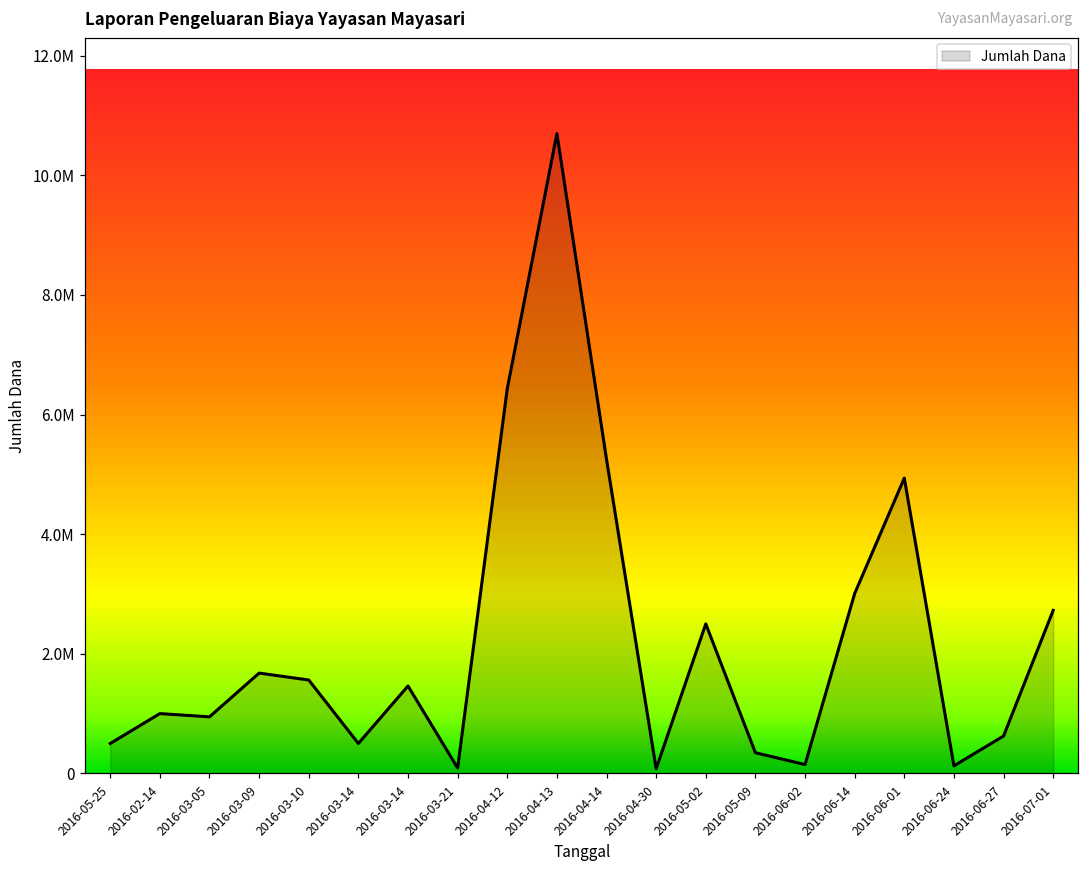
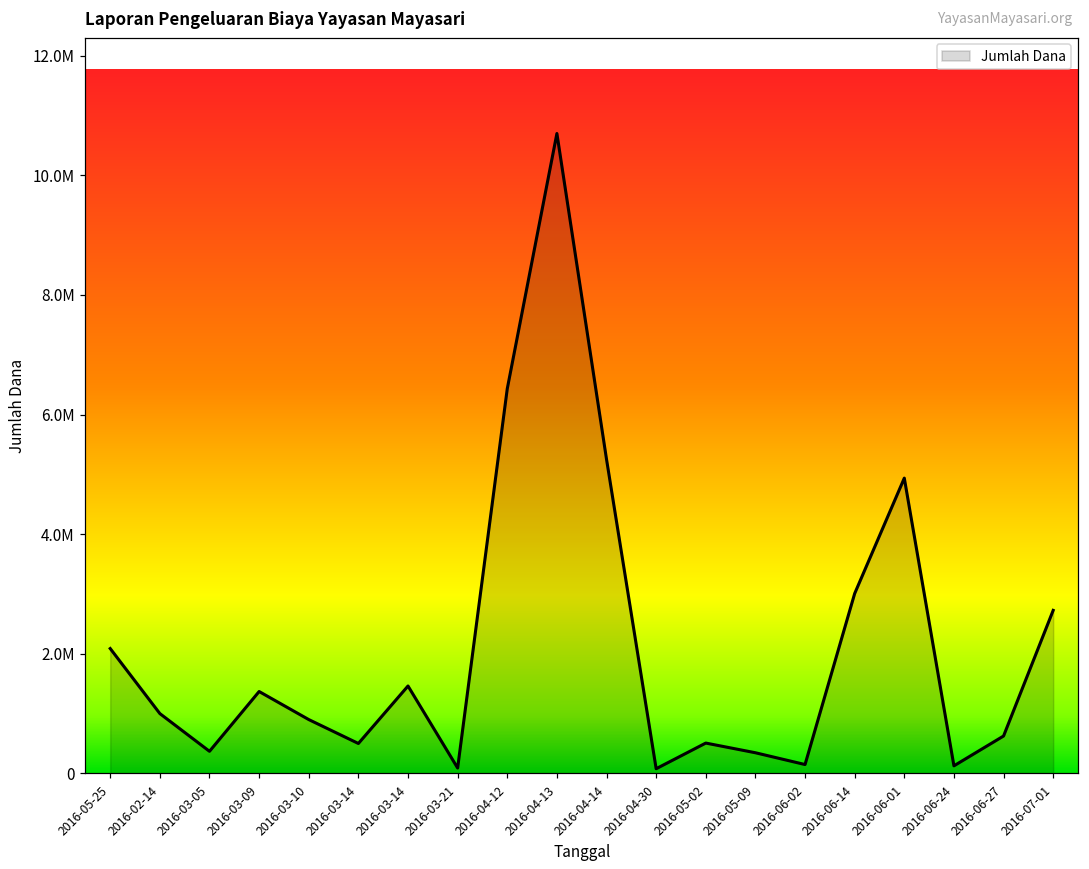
2016-05-25: 500000 -> 2100000
2016-03-05: 900000 -> 400000
2016-03-09: 1700000 -> 1400000
2016-03-10: 1600000 -> 900000
2016-05-02: 2500000 -> 500000
